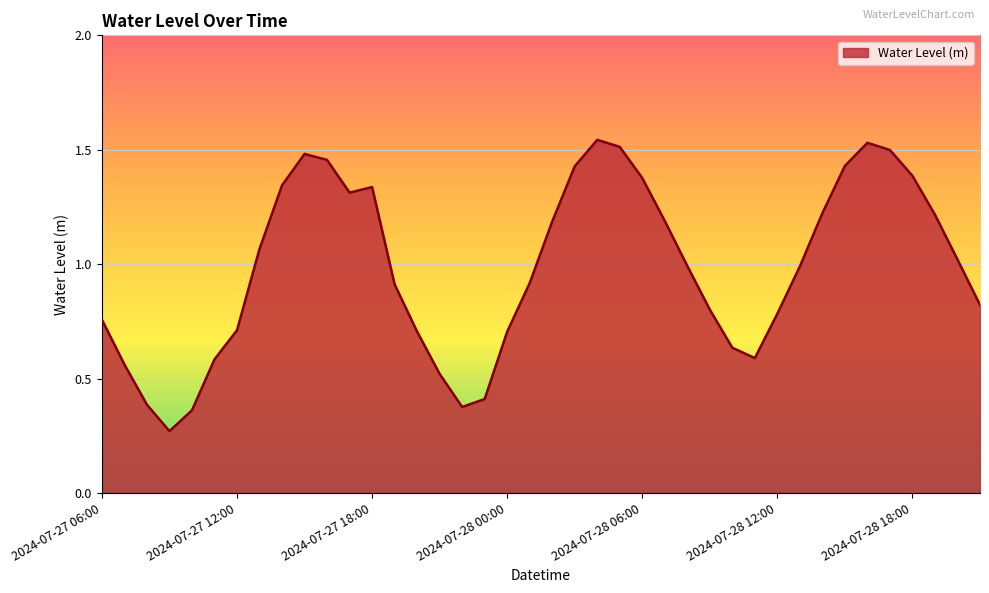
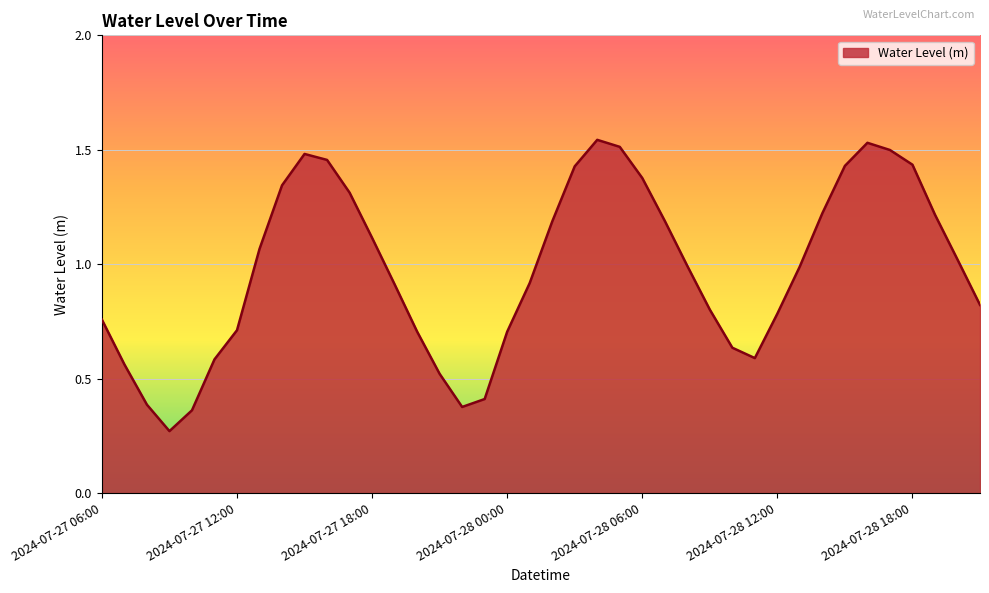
2024-07-27 18:00: 1.34 -> 1.12
2024-07-28 18:00: 1.39 -> 1.43
